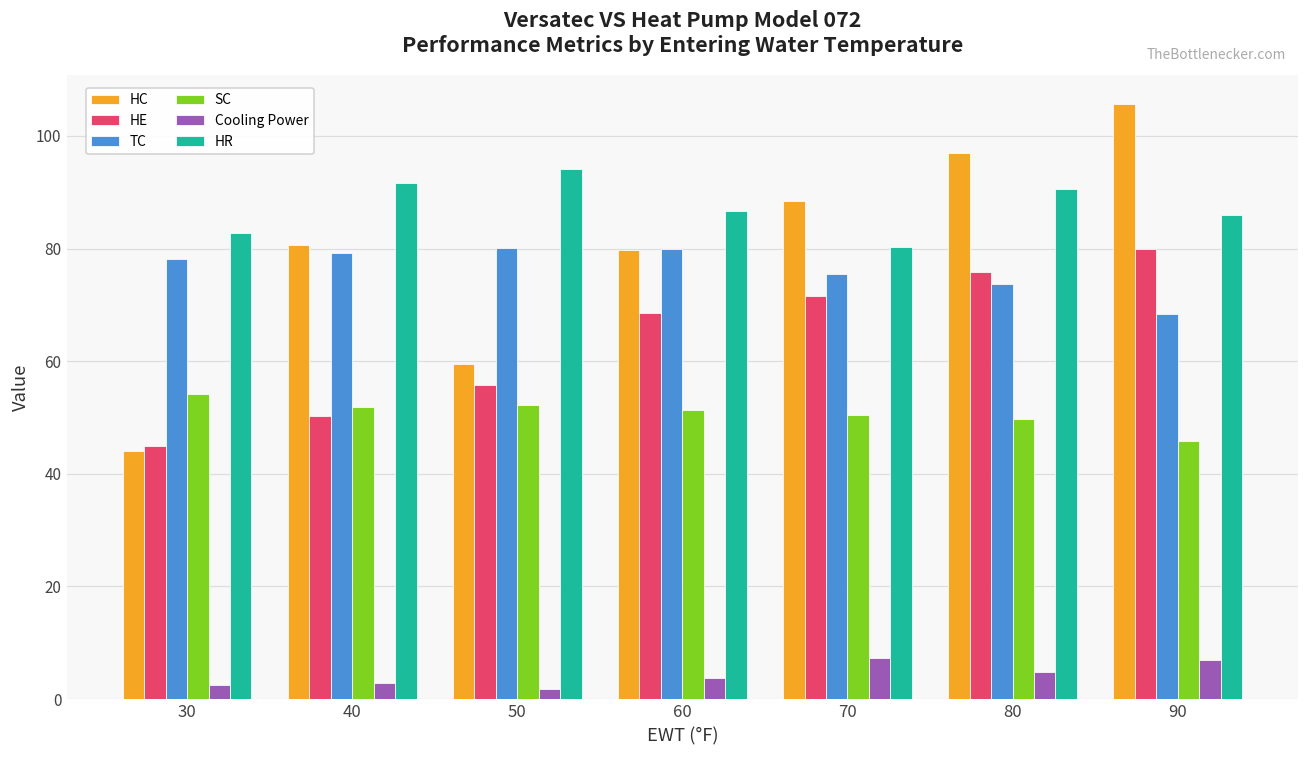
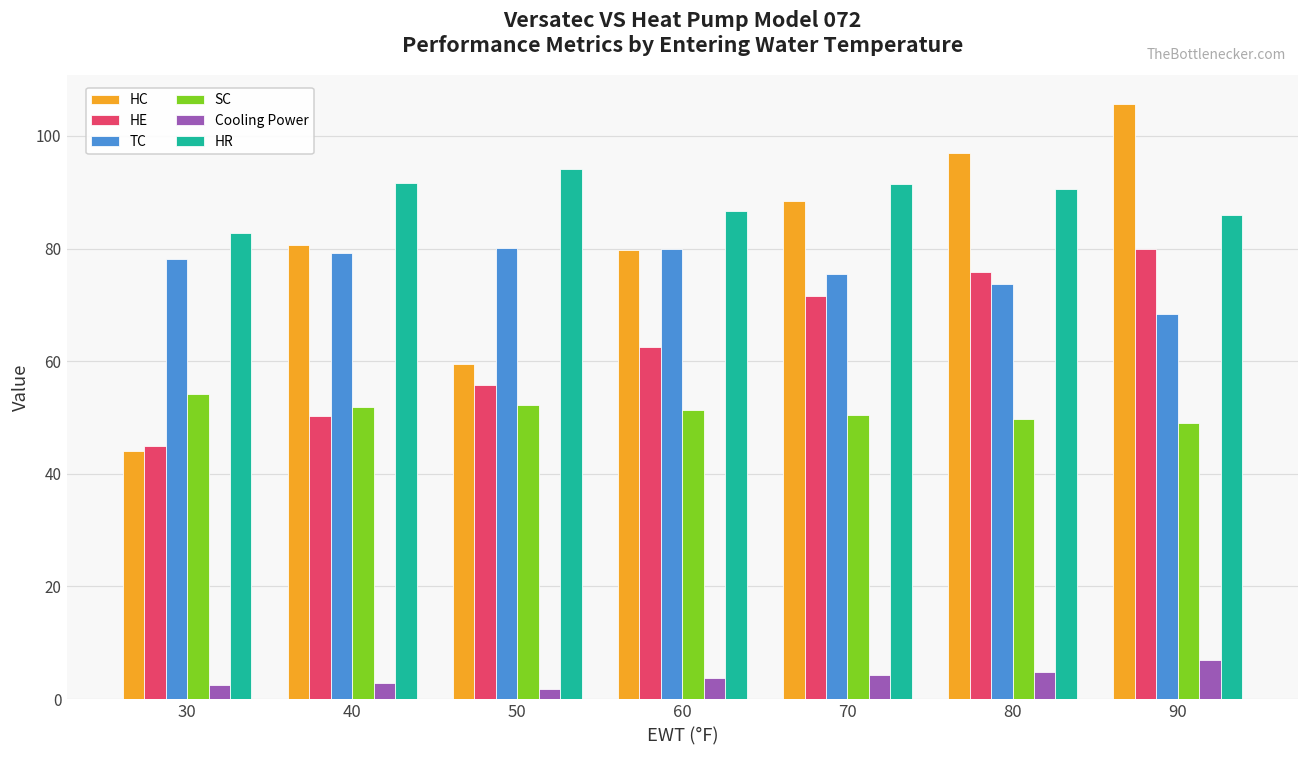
HE, 60: 69 -> 63
Cooling Power, 70: 7 -> 4
HR, 70: 80 -> 91
SC, 90: 46 -> 49
